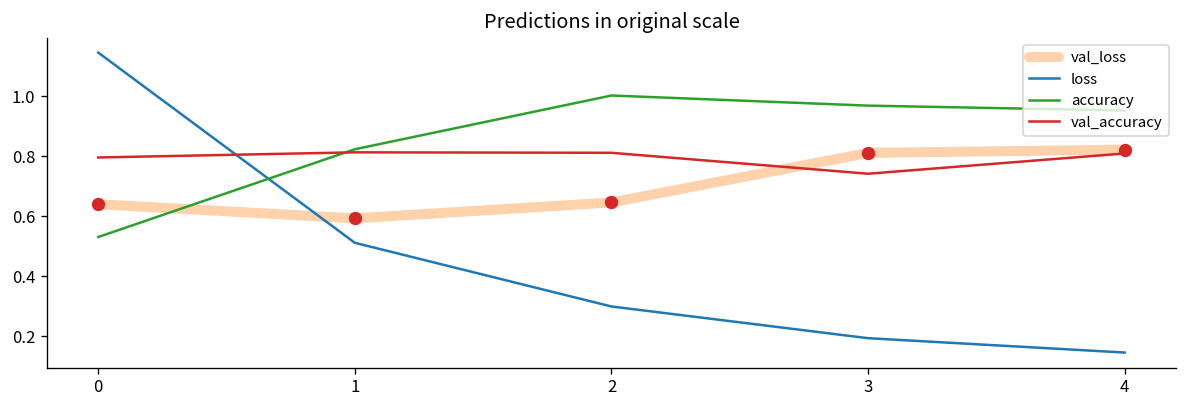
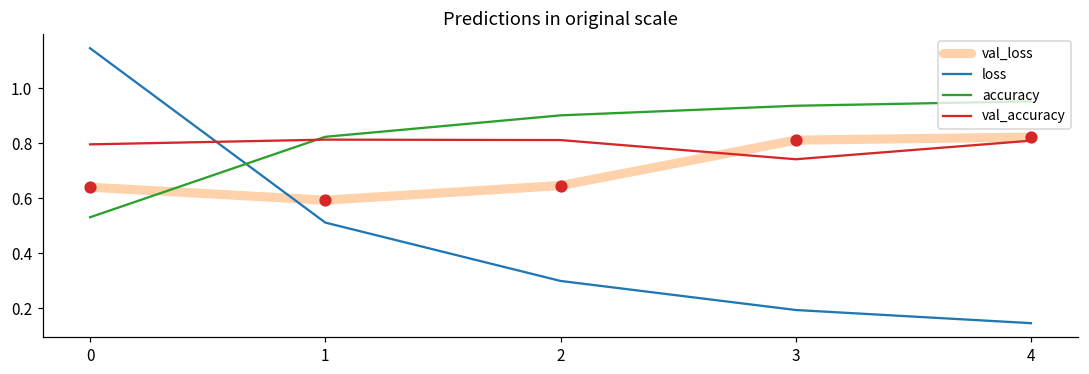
accuracy, 2: 1.00 -> 0.90
accuracy, 3: 0.97 -> 0.94
